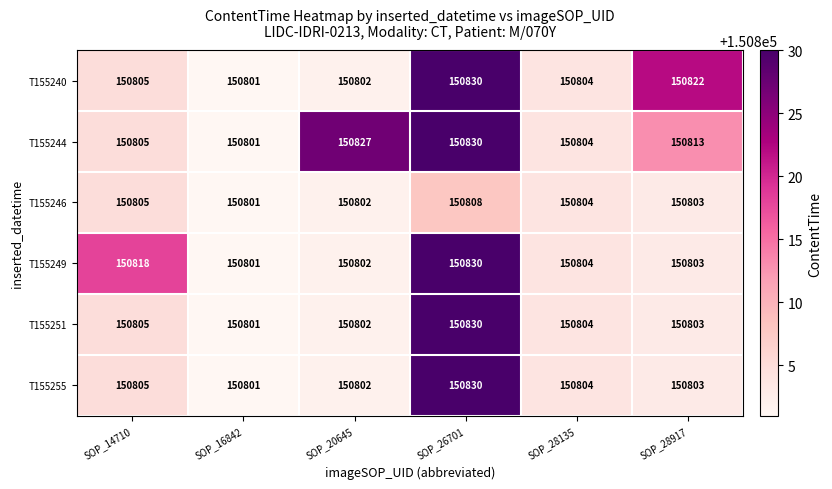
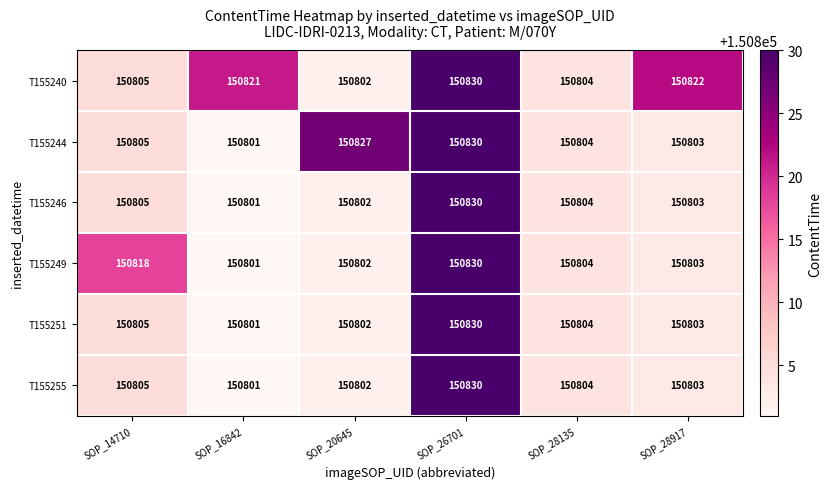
T155240, SOP_16842: 150801 -> 150821
T155244, SOP_28917: 150813 -> 150803
T155246, SOP_26701: 150808 -> 150830
